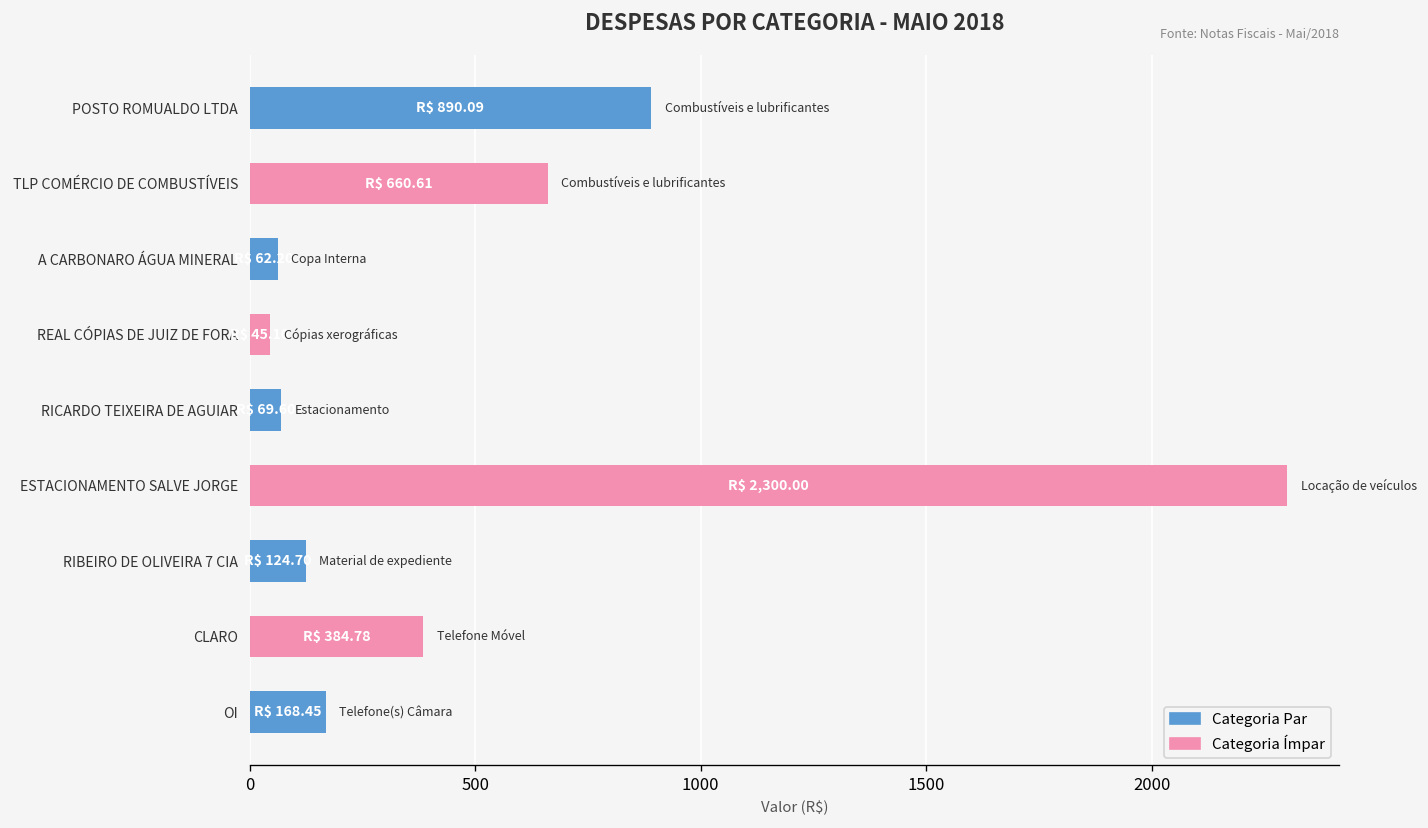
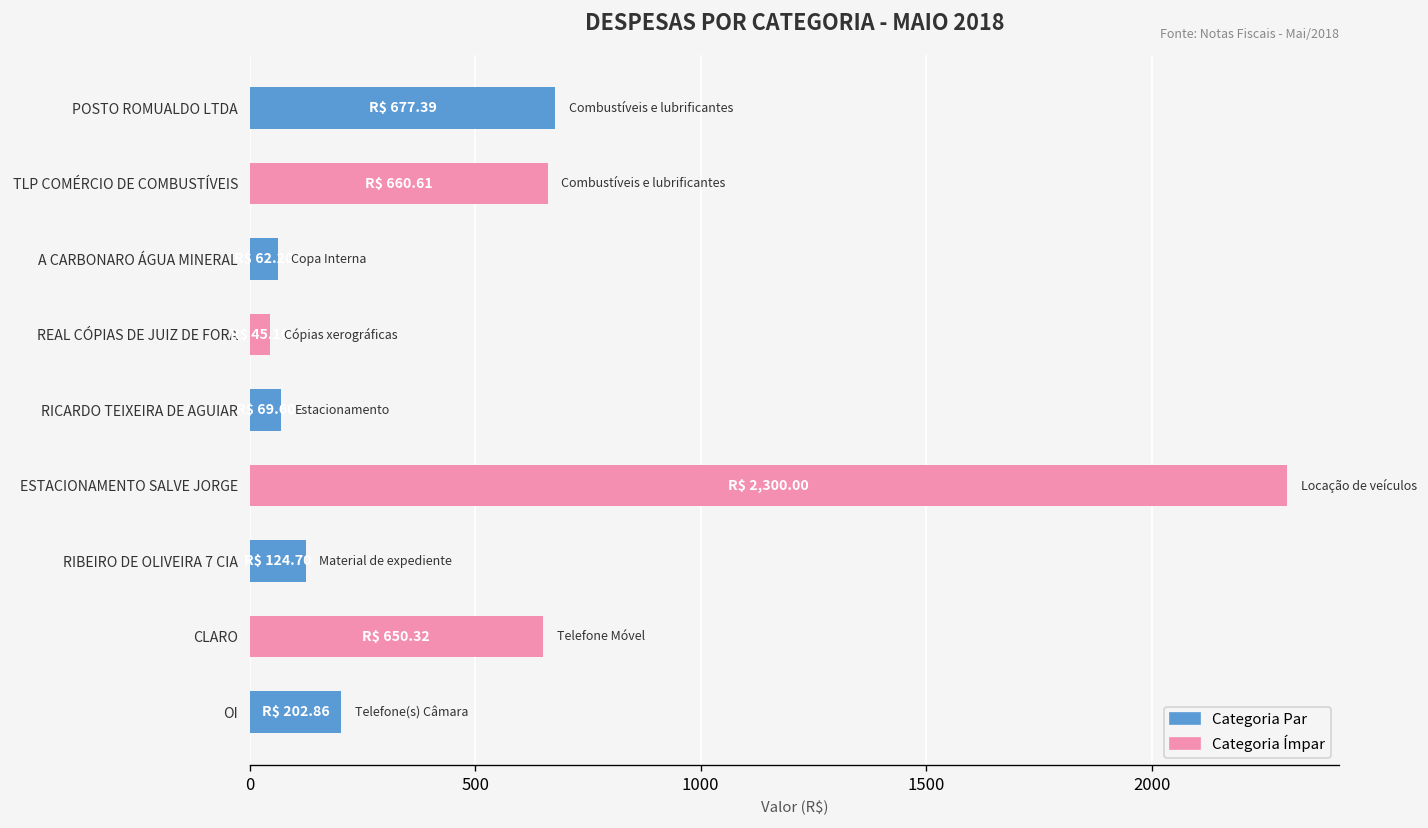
POSTO ROMUALDO LTDA: 890.09 -> 677.39
CLARO: 384.78 -> 650.32
OI: 168.45 -> 202.86
